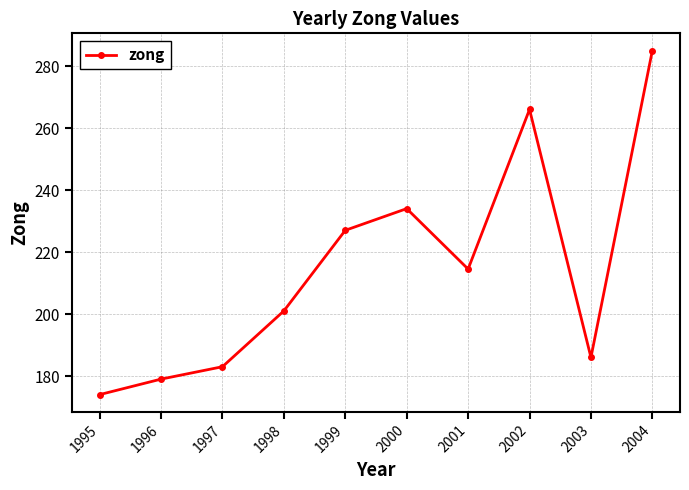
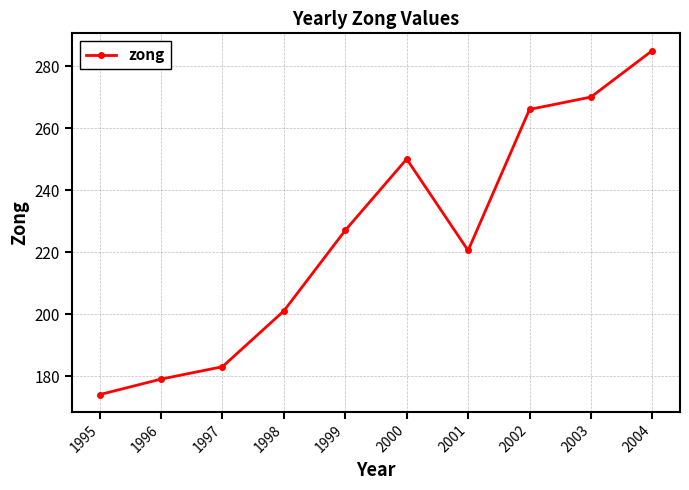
2000: 234 -> 250
2001: 215 -> 221
2003: 186 -> 270
